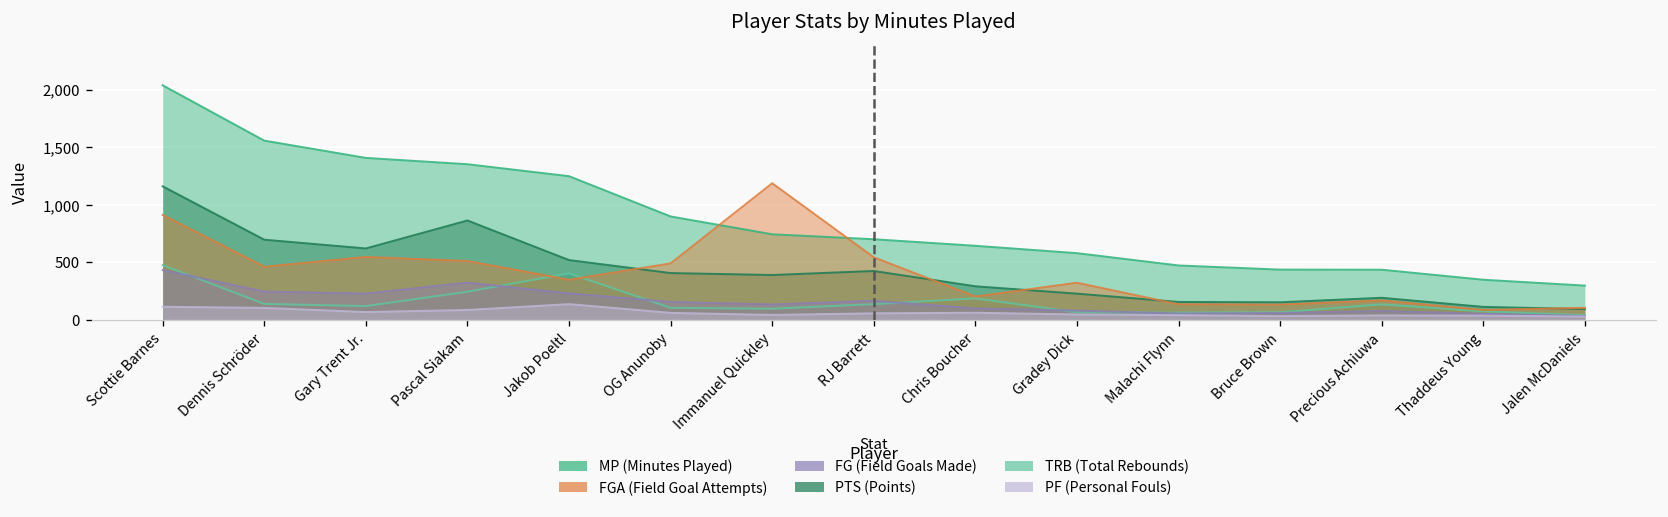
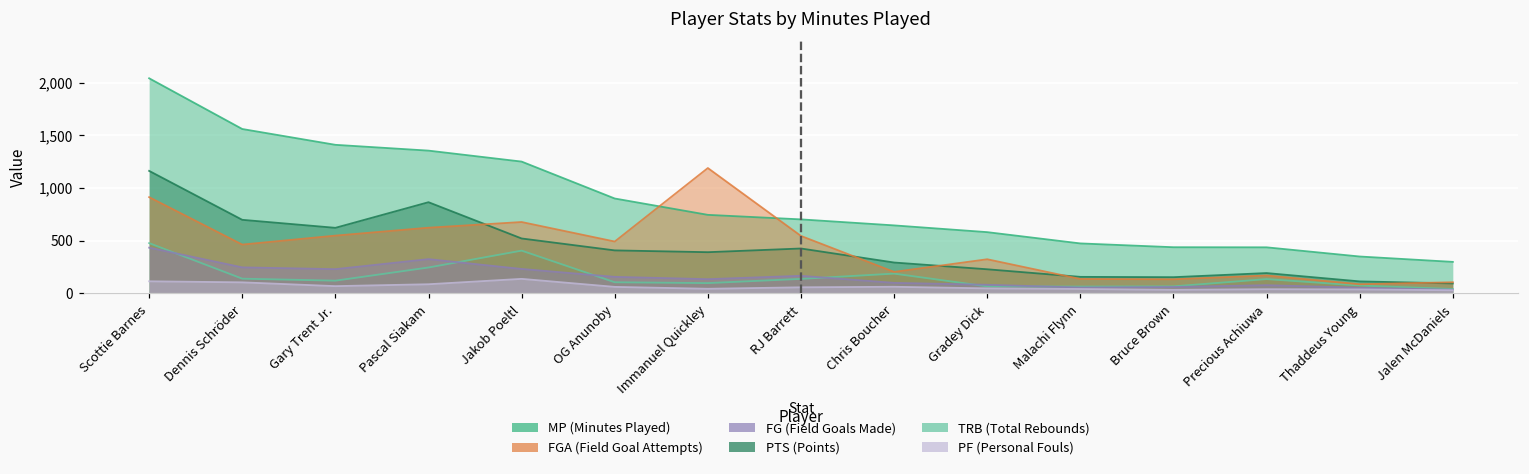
FGA (Field Goal Attempts), Pascal Siakam: 500 -> 600
FGA (Field Goal Attempts), Jakob Poeltl: 400 -> 700
